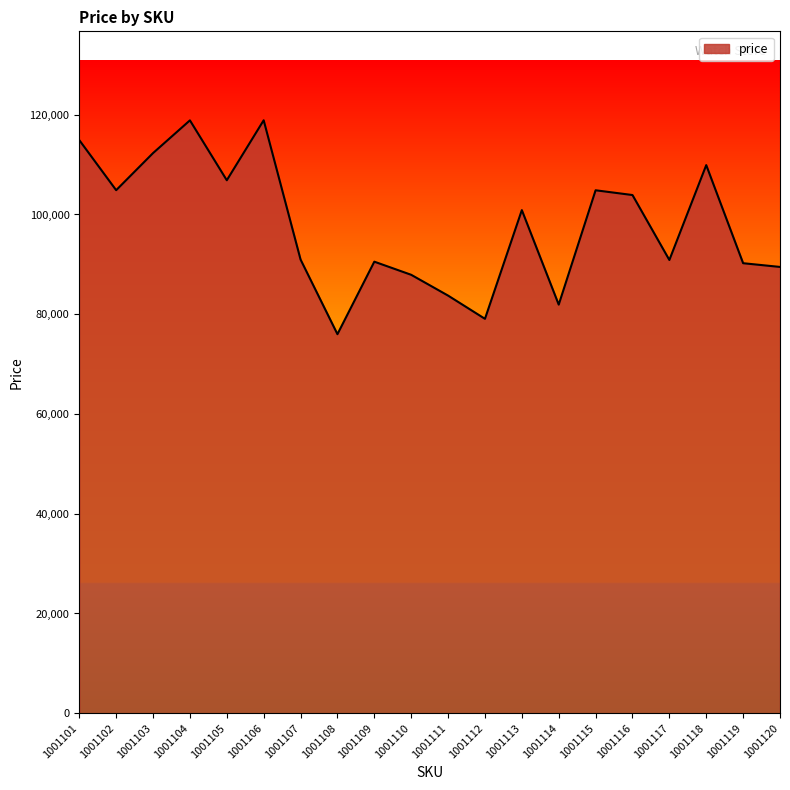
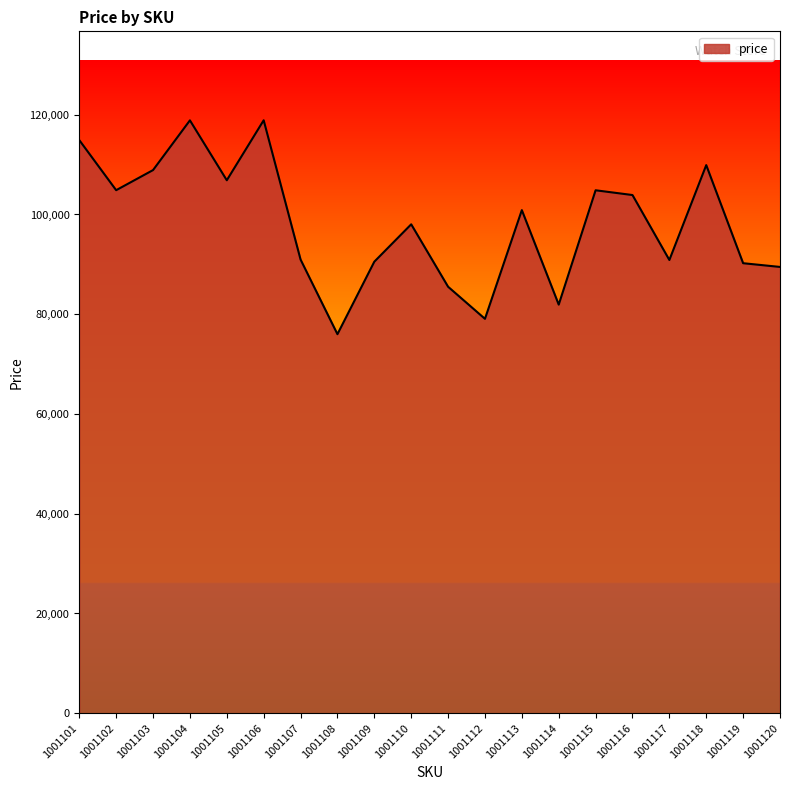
1001103: 112,000 -> 109,000
1001110: 88,000 -> 98,000
1001111: 84,000 -> 86,000
